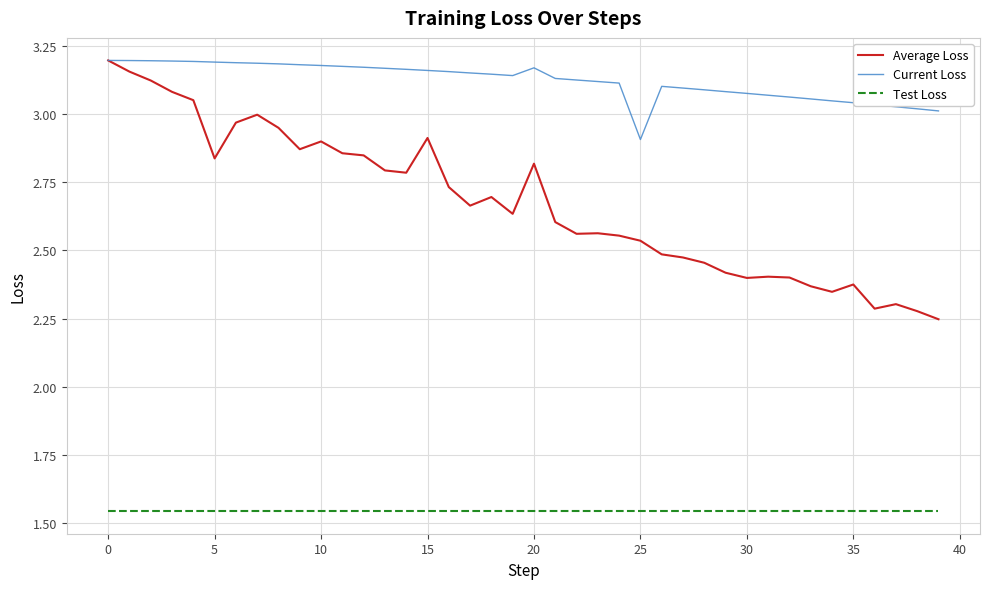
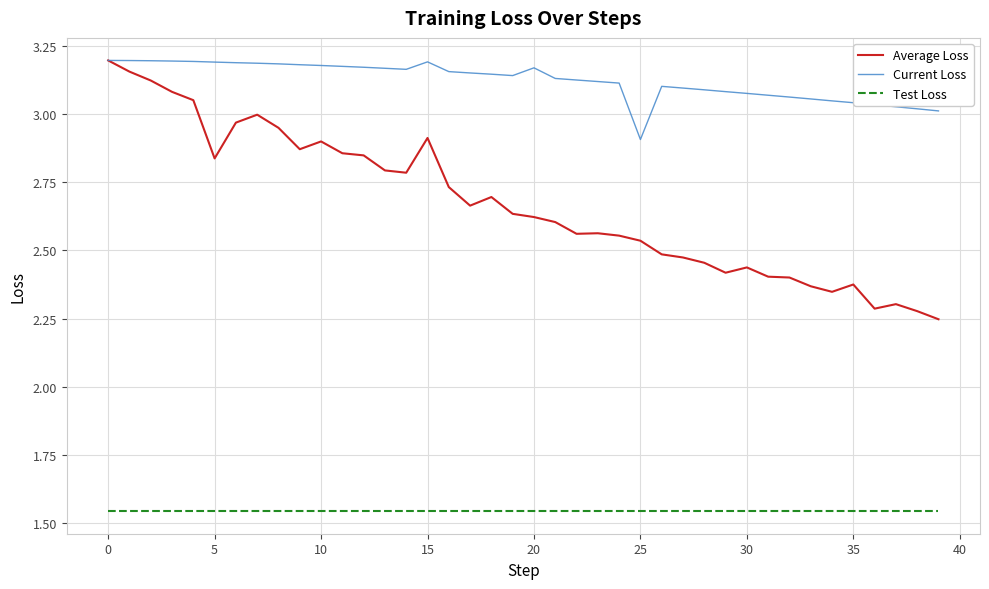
Current Loss, 15: 3.16 -> 3.19
Average Loss, 20: 2.82 -> 2.62
Average Loss, 30: 2.40 -> 2.44
